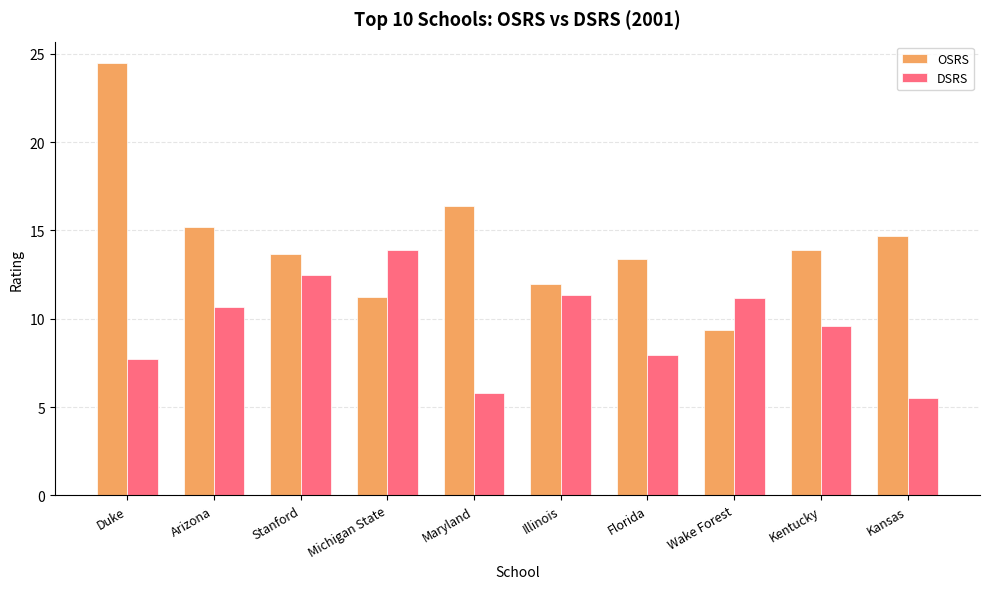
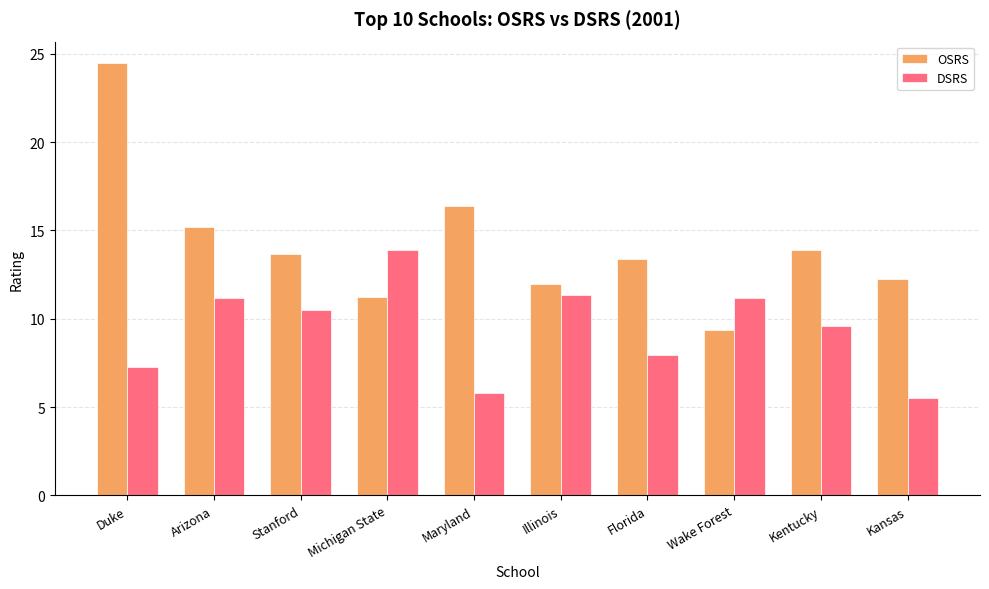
DSRS, Duke: 7.7 -> 7.3
DSRS, Arizona: 10.6 -> 11.2
DSRS, Stanford: 12.5 -> 10.5
OSRS, Kansas: 14.7 -> 12.3
